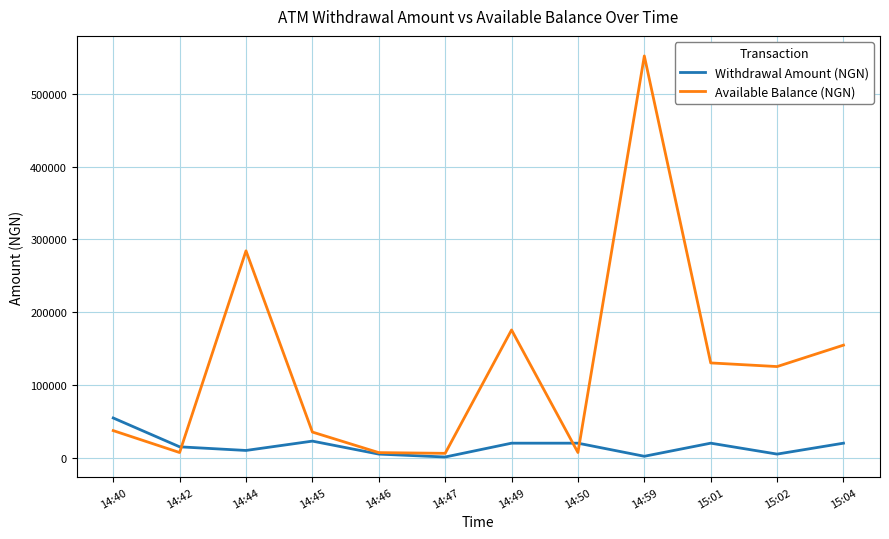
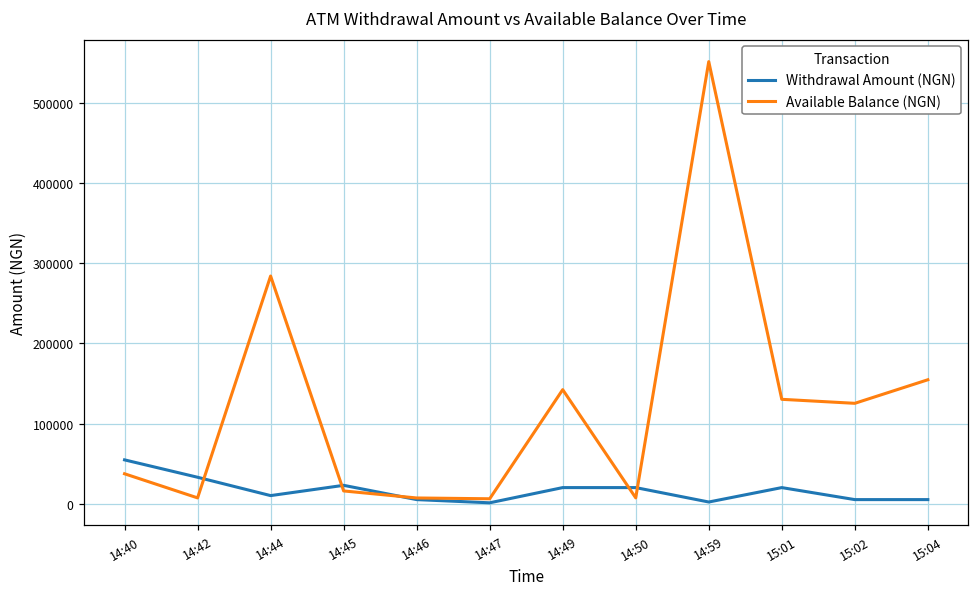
Withdrawal Amount (NGN), 14:42: 20000 -> 30000
Available Balance (NGN), 14:45: 40000 -> 20000
Available Balance (NGN), 14:49: 180000 -> 140000
Withdrawal Amount (NGN), 15:04: 20000 -> 0
